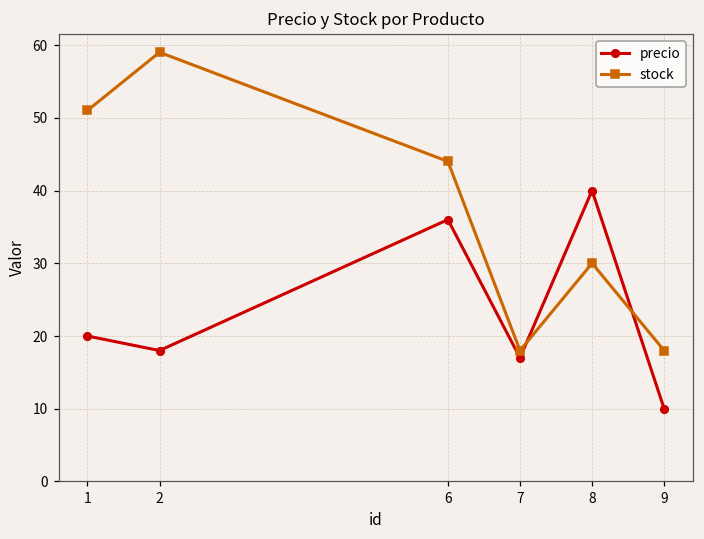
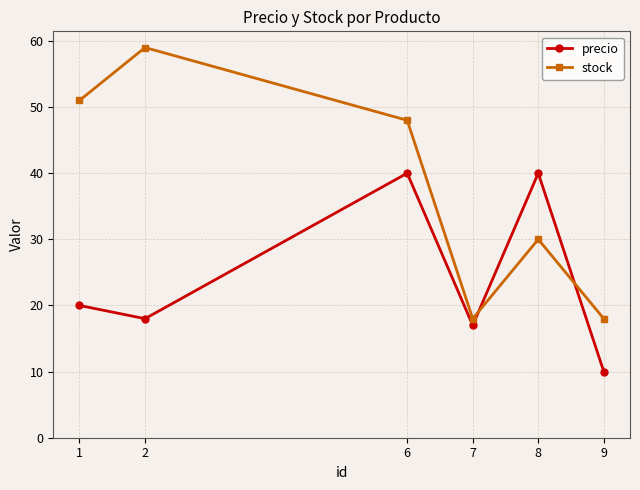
precio, 6: 36 -> 40
stock, 6: 44 -> 48
